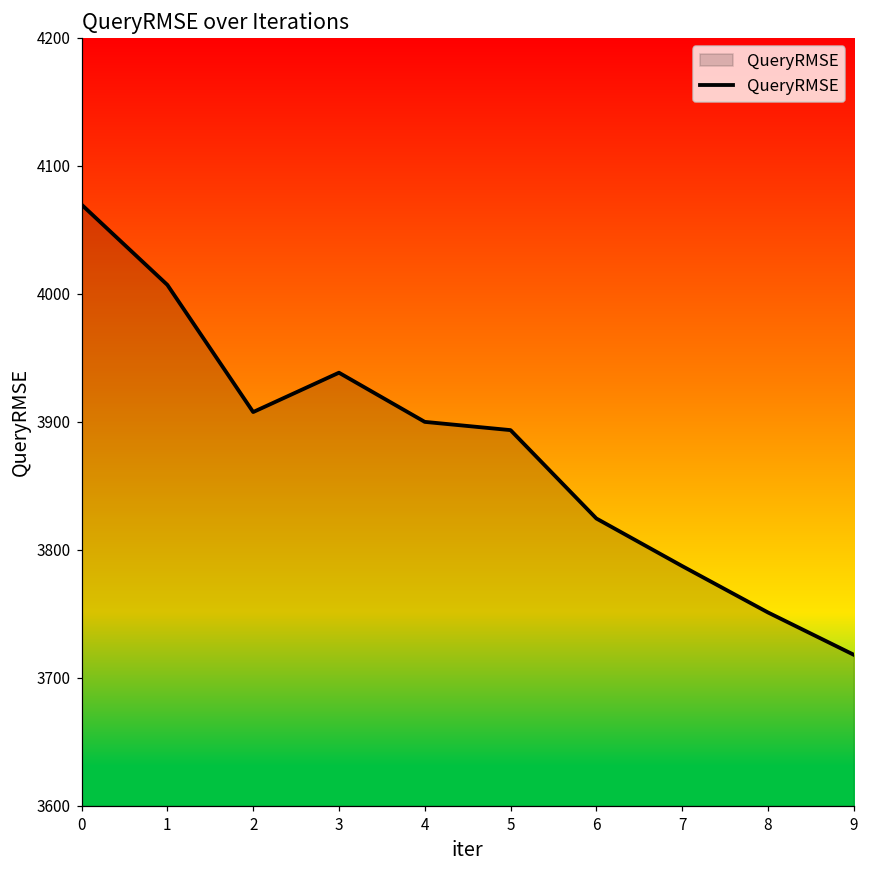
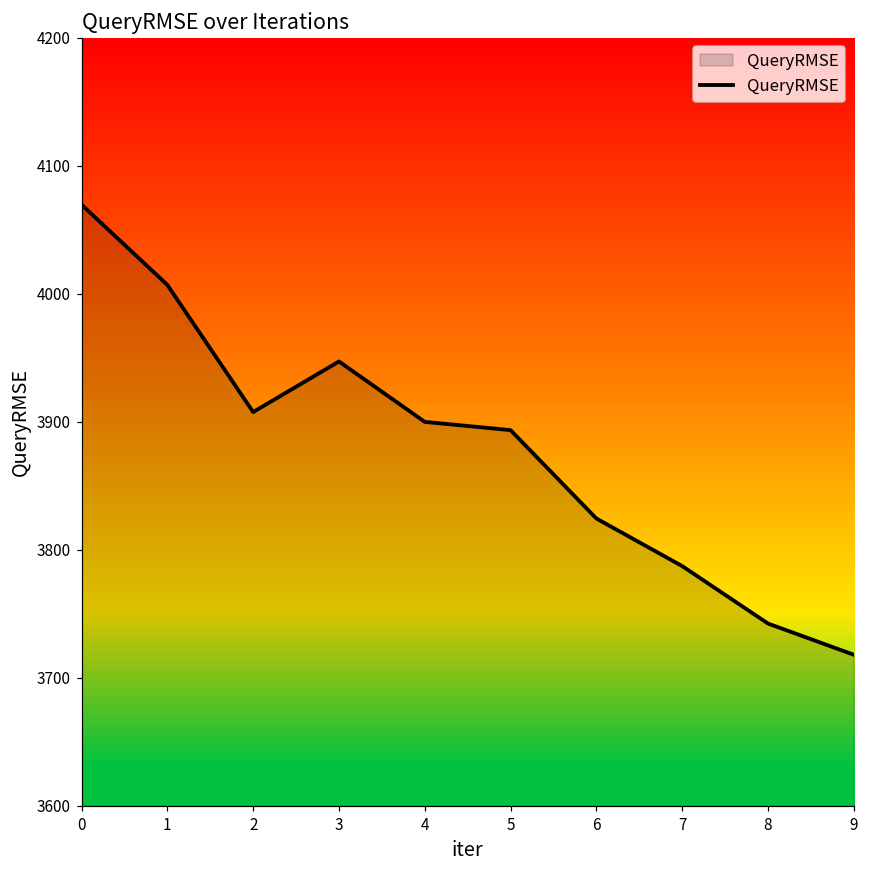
3: 3938 -> 3947
8: 3751 -> 3743
